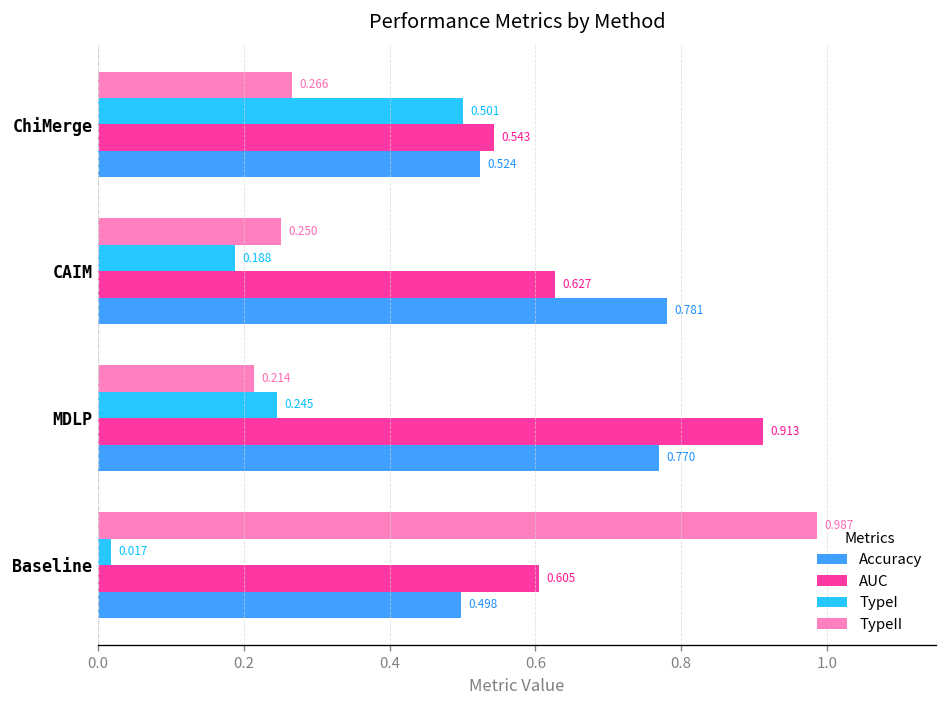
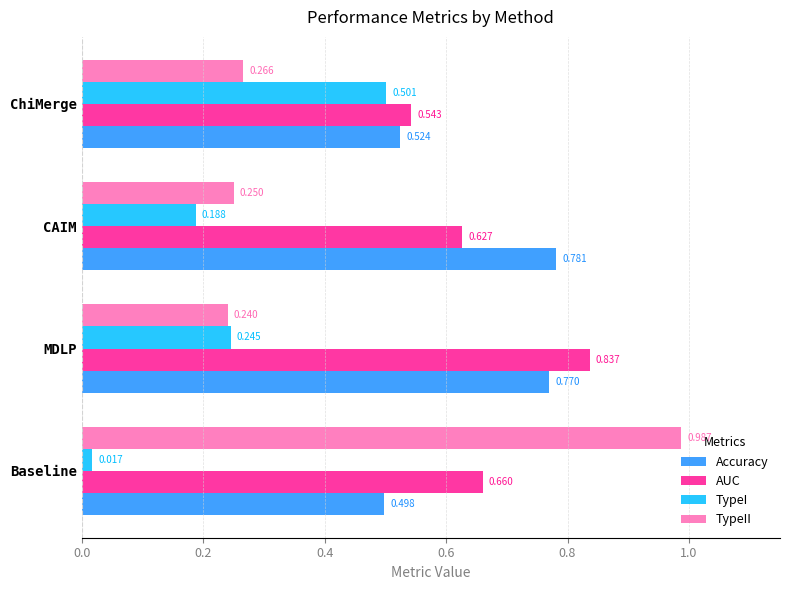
TypeII, MDLP: 0.214 -> 0.240
AUC, MDLP: 0.913 -> 0.837
AUC, Baseline: 0.605 -> 0.660
